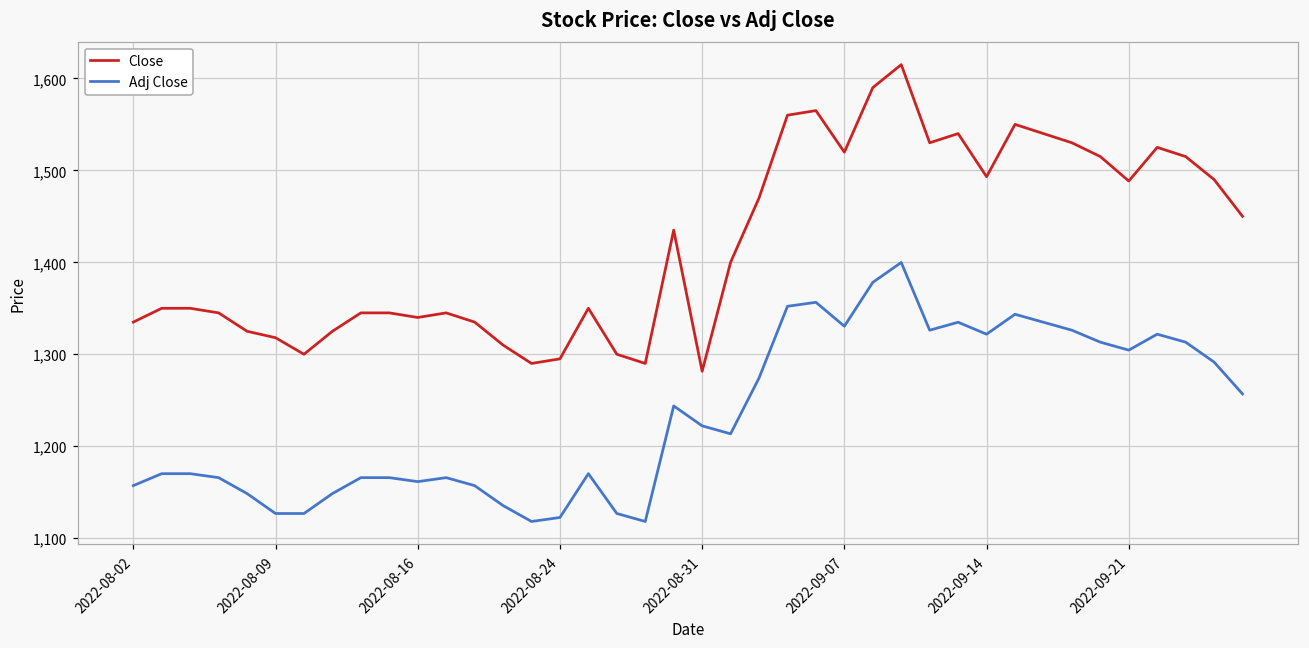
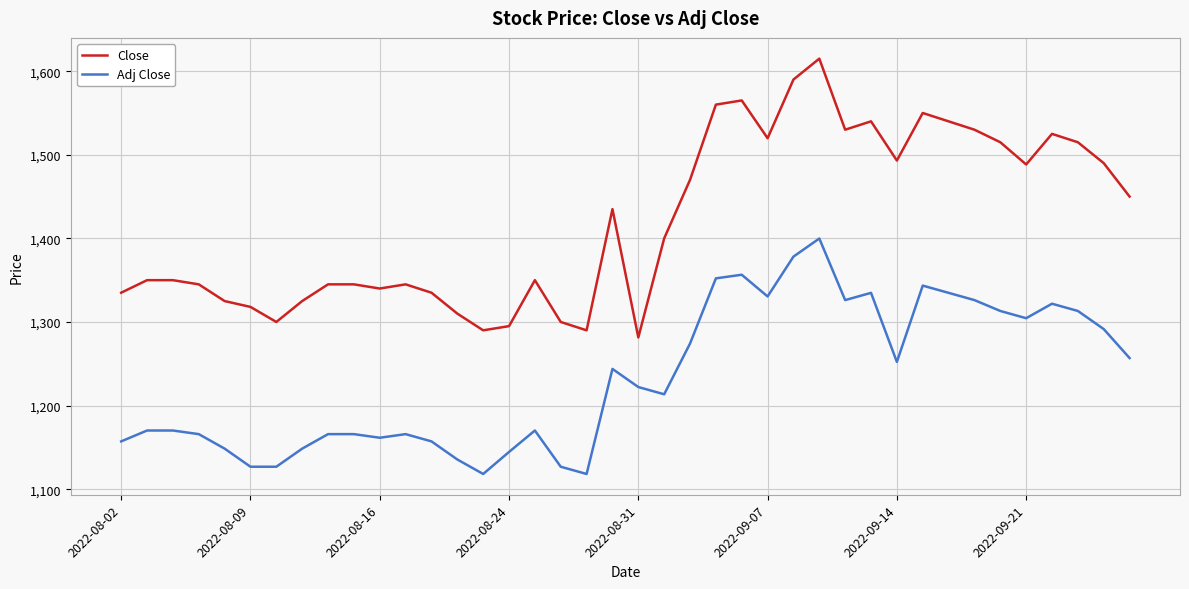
Adj Close, 2022-08-24: 1,120 -> 1,140
Adj Close, 2022-09-14: 1,320 -> 1,250
